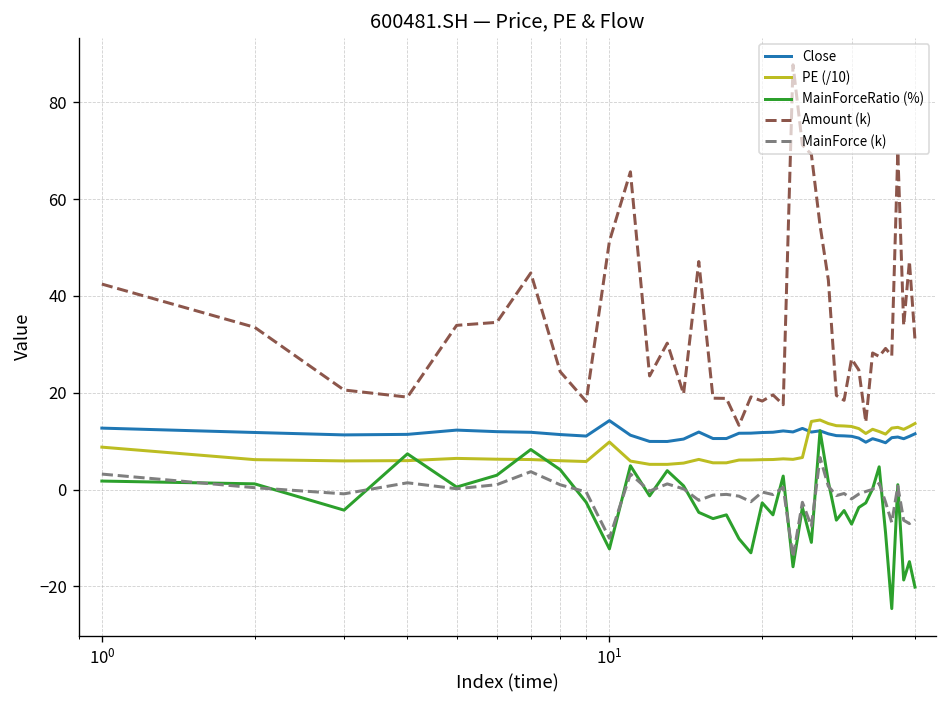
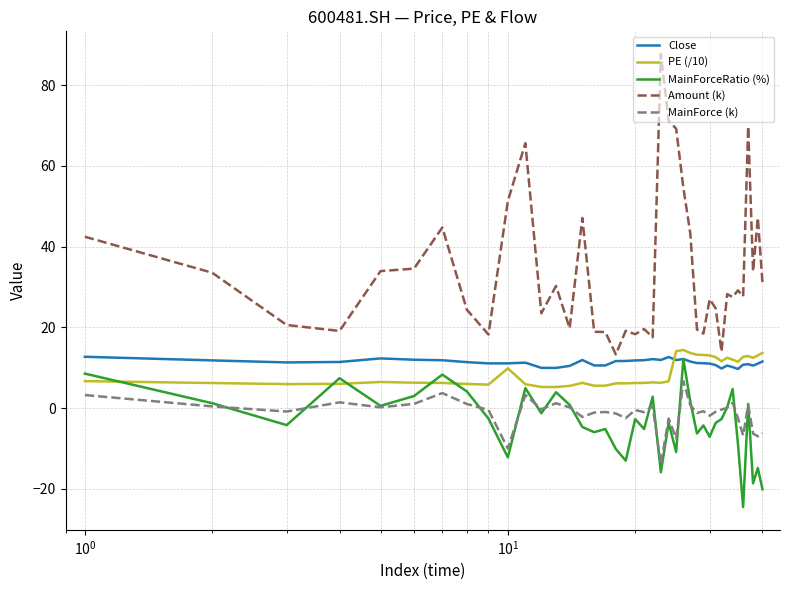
PE (/10), 10^0: 9 -> 7
MainForceRatio (%), 10^0: 2 -> 9
Close, 10^1: 14 -> 11
